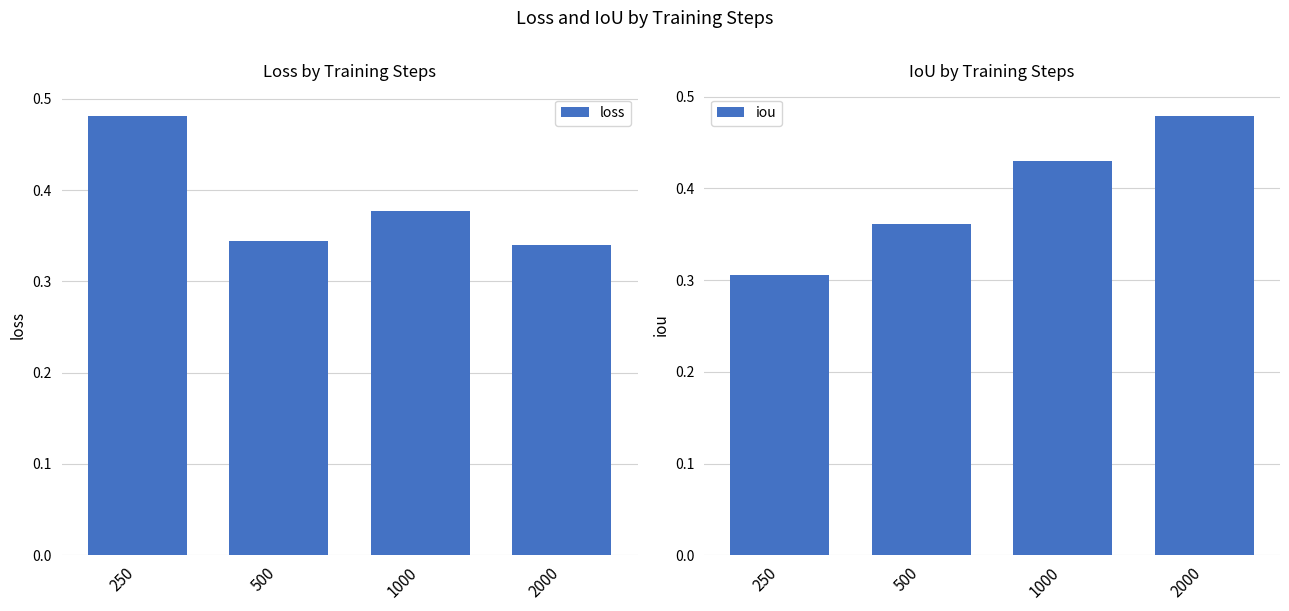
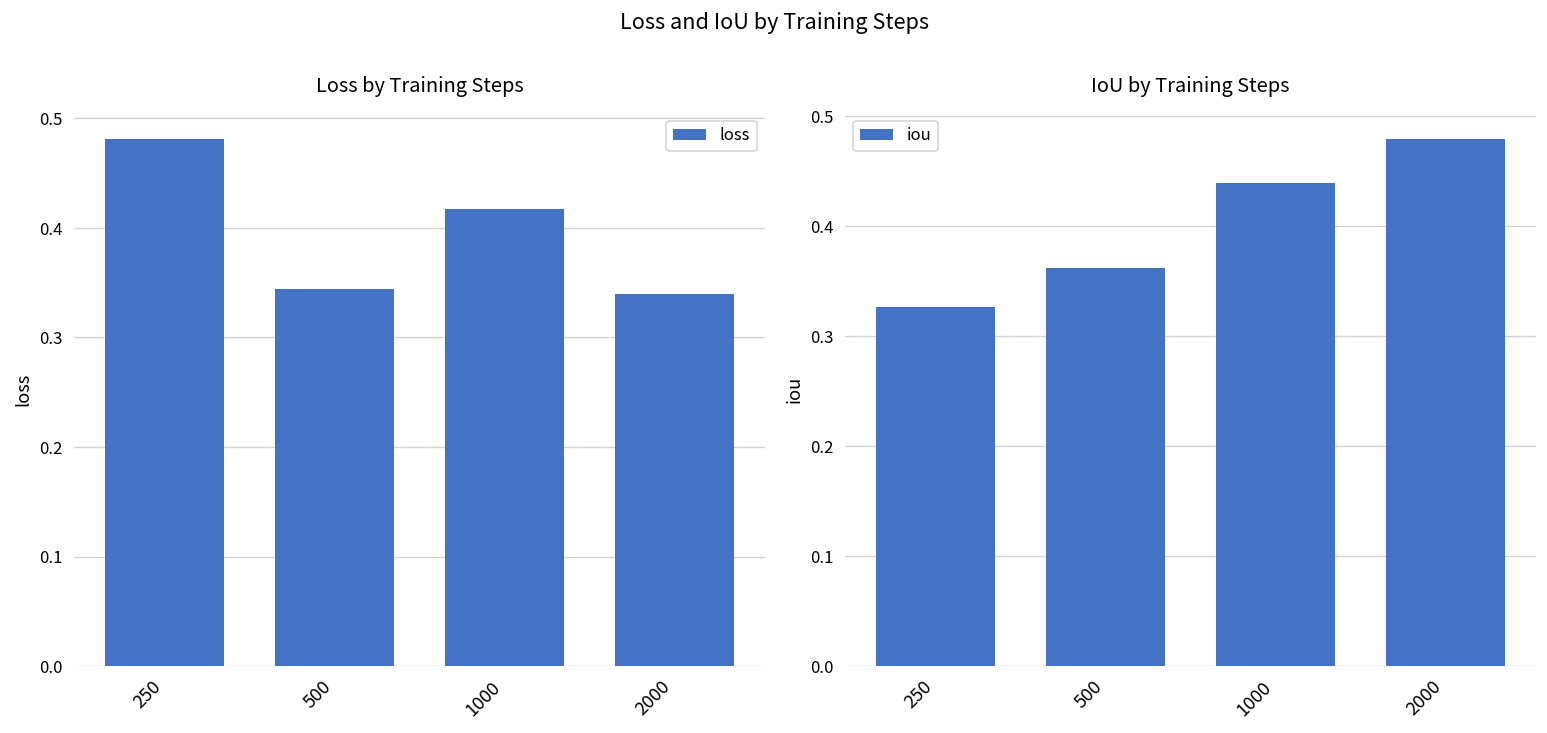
Loss by Training Steps, 1000: 0.38 -> 0.42
IoU by Training Steps, 250: 0.31 -> 0.33
IoU by Training Steps, 1000: 0.43 -> 0.44
